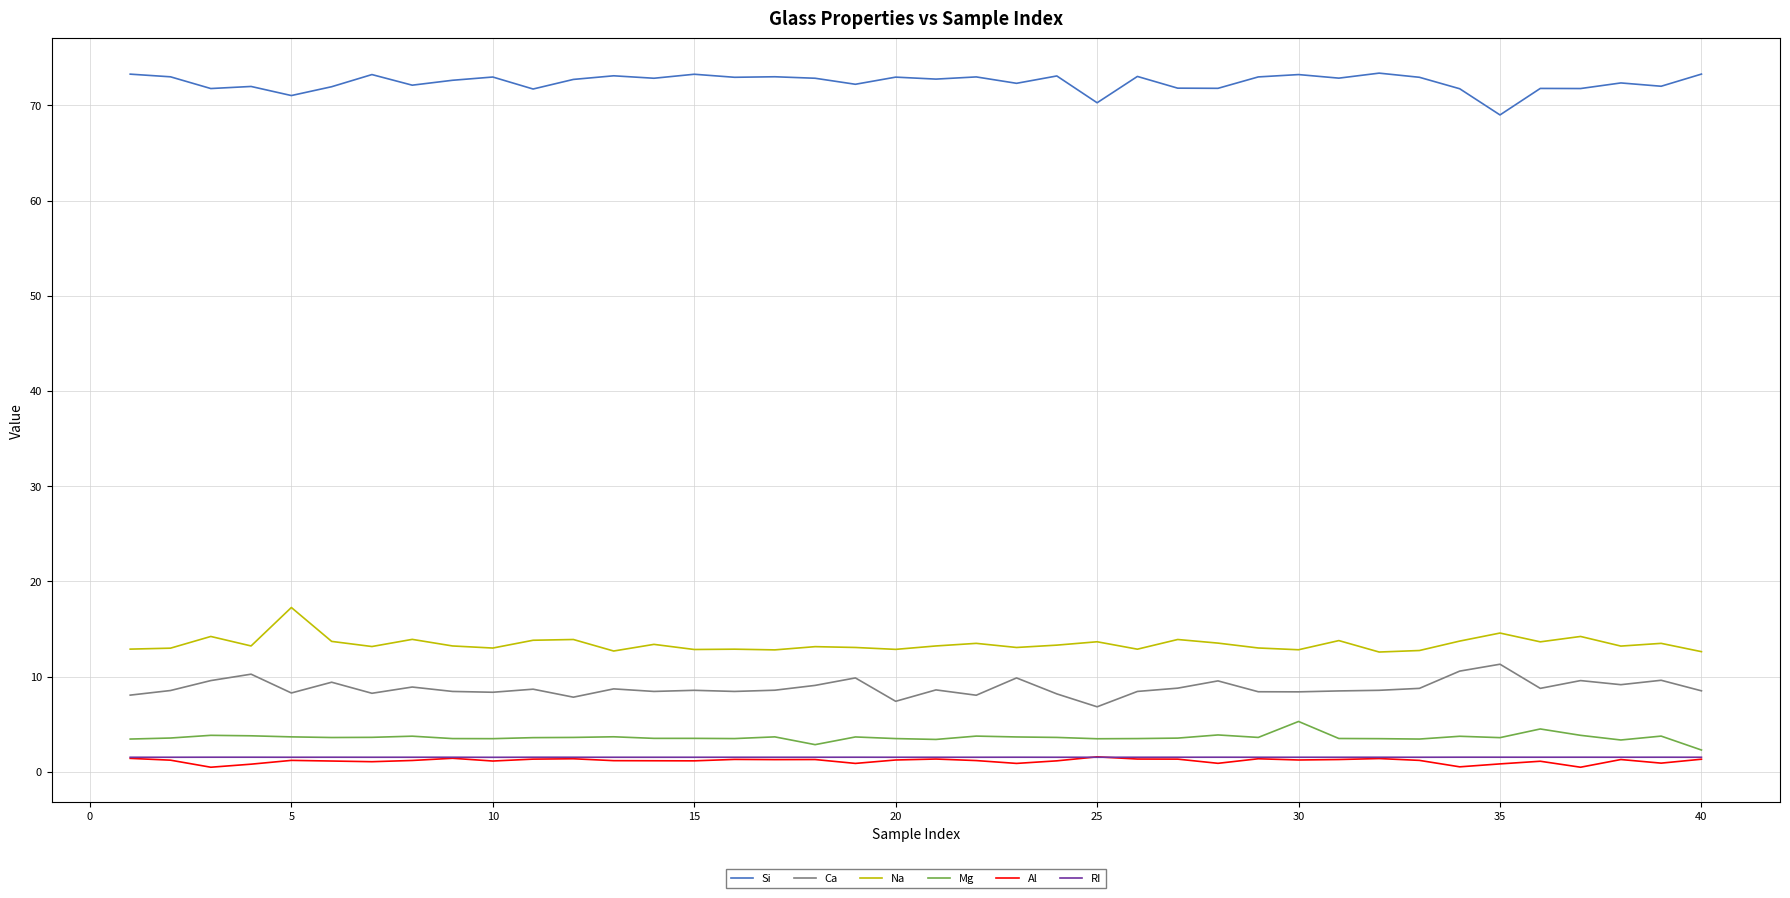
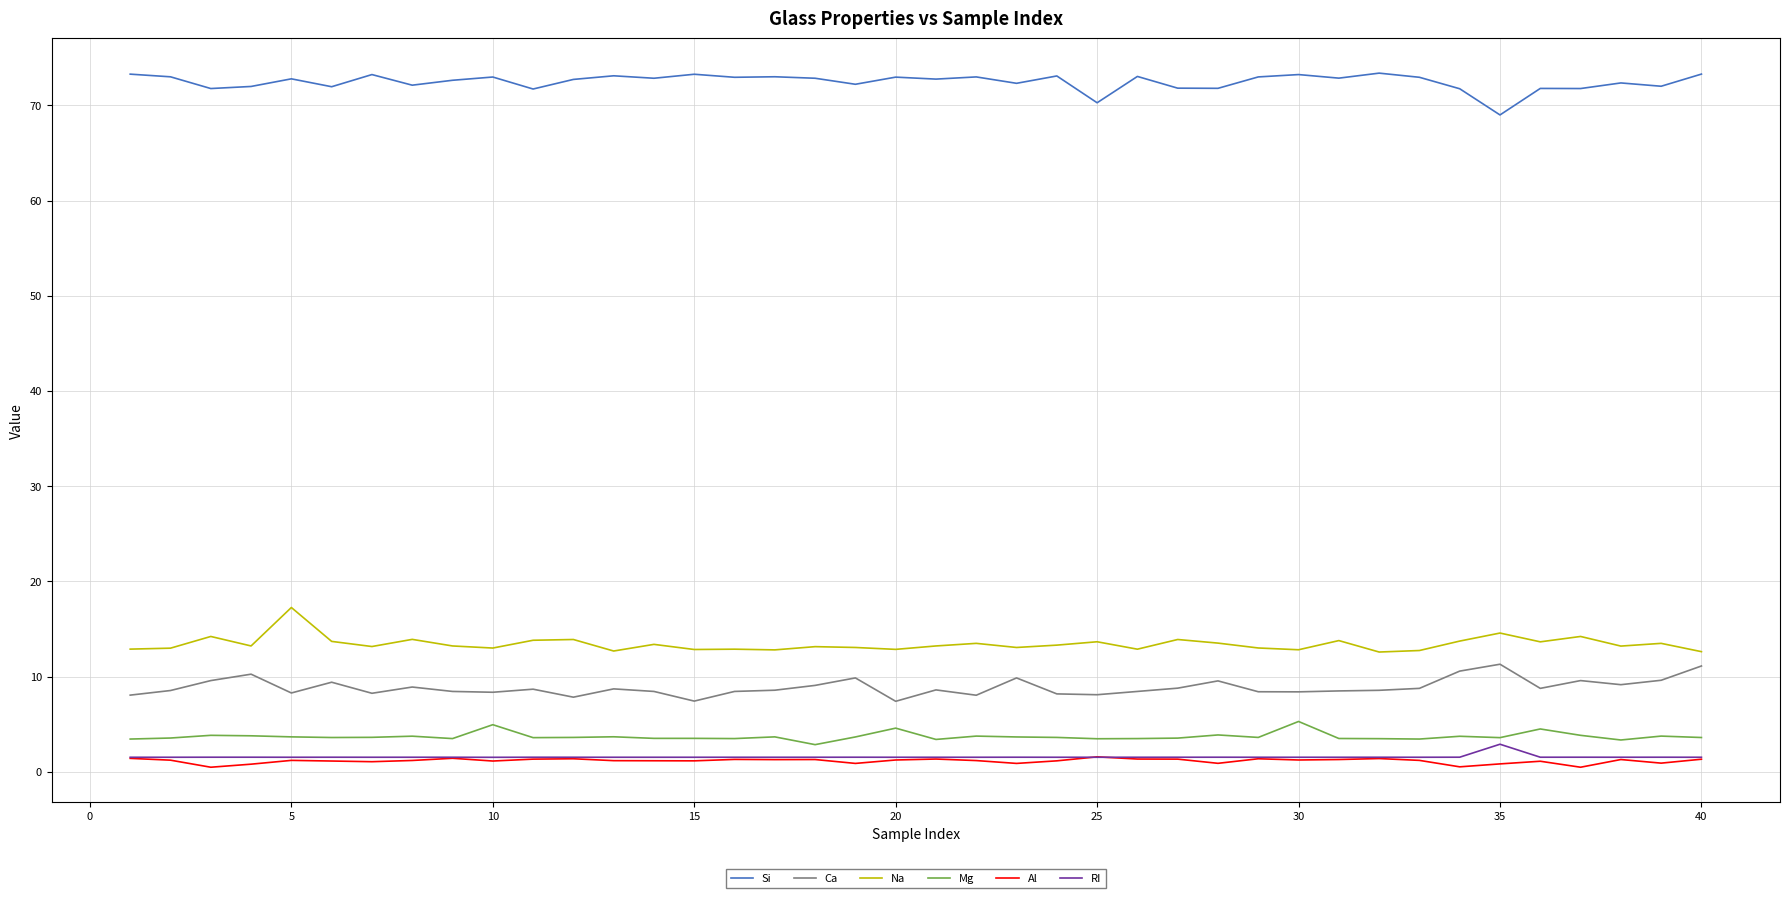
Si, 5: 71 -> 73
Mg, 10: 3 -> 5
Ca, 15: 9 -> 7
Mg, 20: 3 -> 5
Ca, 25: 7 -> 8
RI, 35: 2 -> 3
Ca, 40: 8 -> 11
Mg, 40: 2 -> 4
